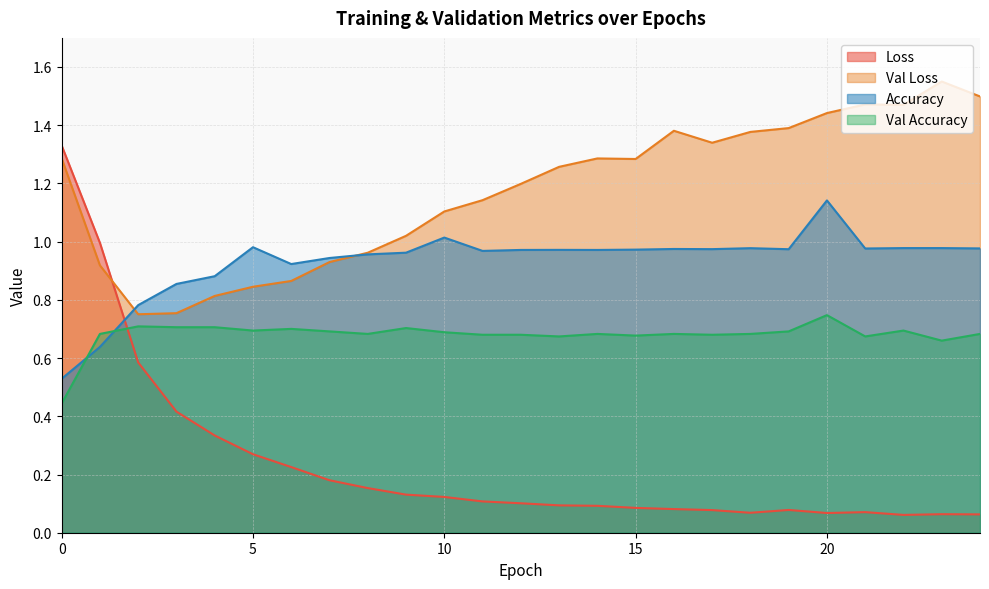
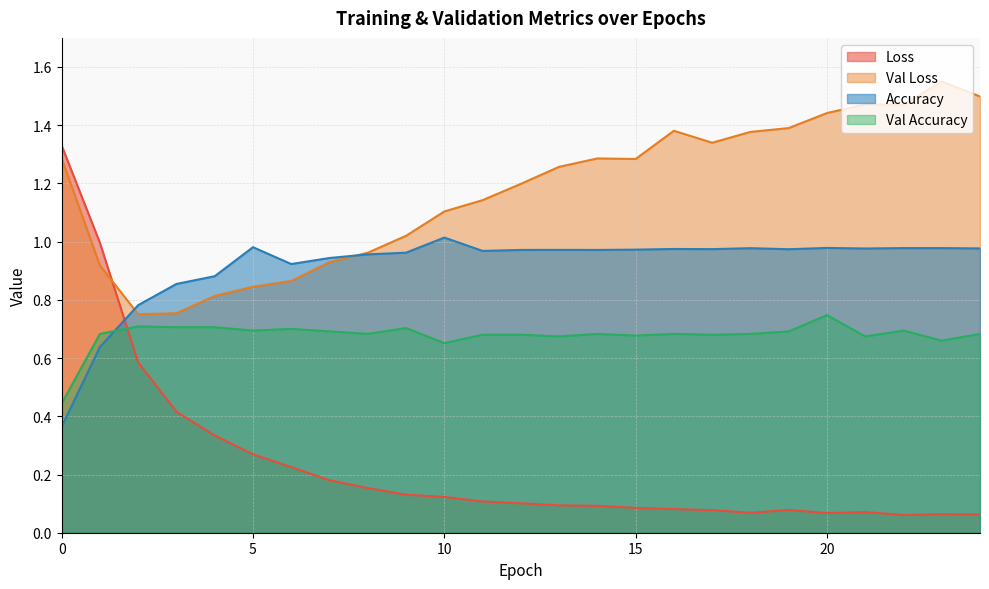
Accuracy, 0: 0.53 -> 0.36
Val Accuracy, 10: 0.69 -> 0.65
Accuracy, 20: 1.14 -> 0.98
